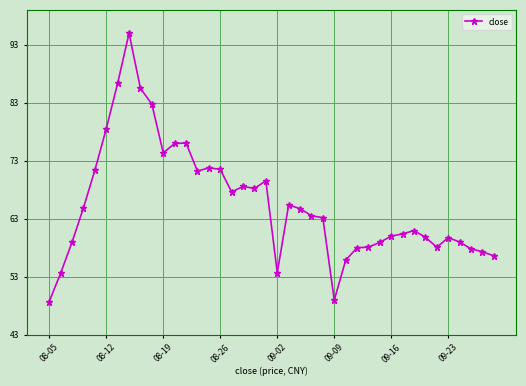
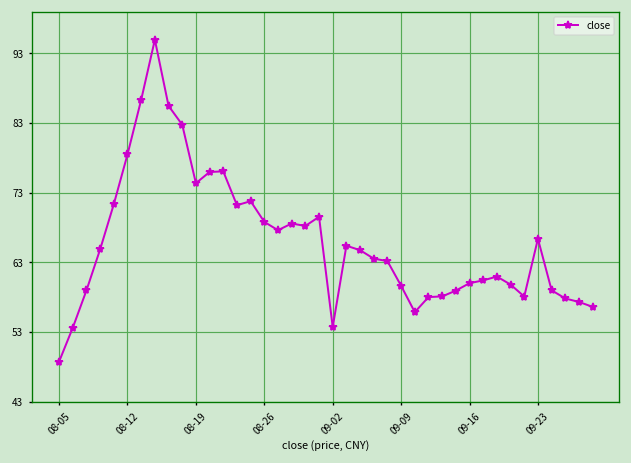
08-26: 72 -> 69
09-09: 49 -> 60
09-23: 60 -> 66
